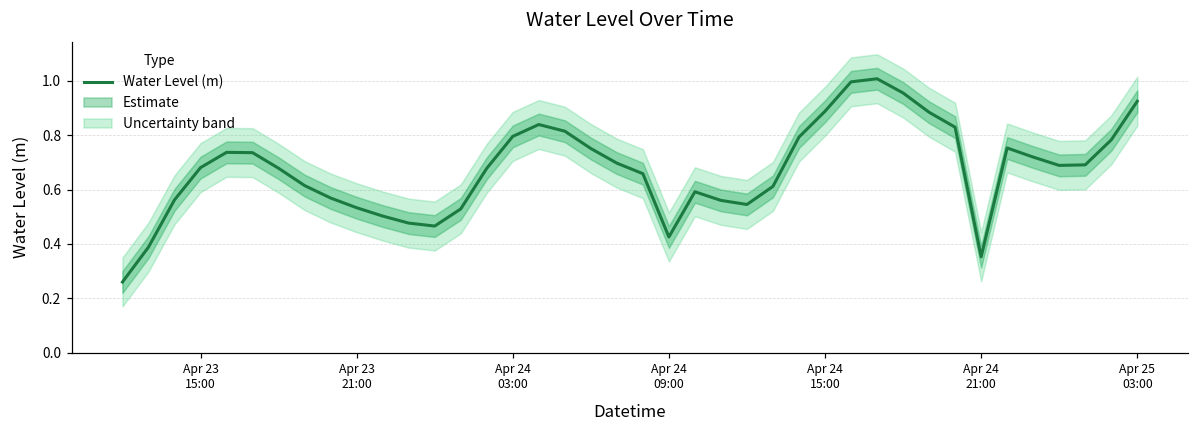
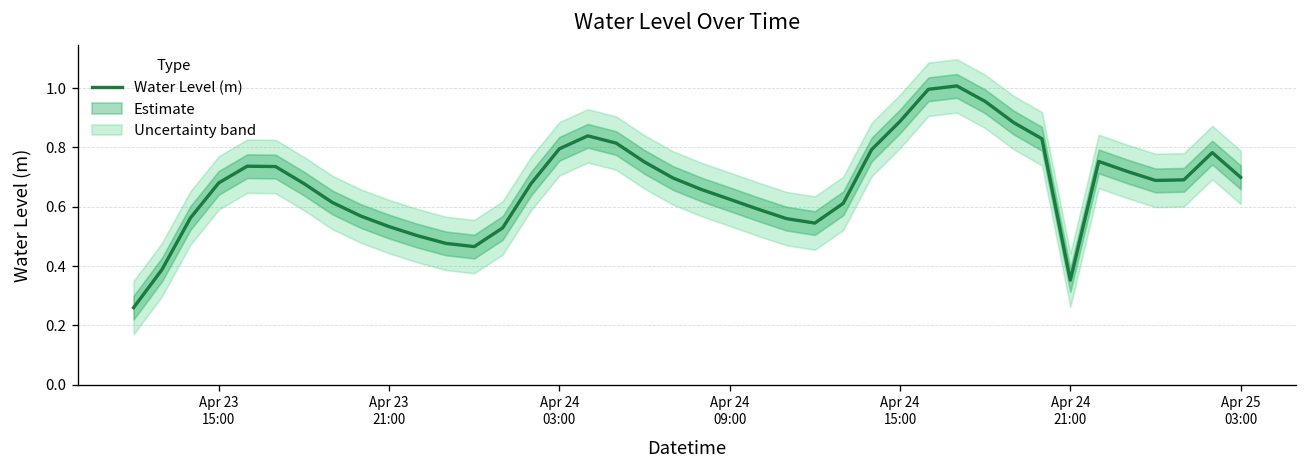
Water Level (m), Apr 24 09:00: 0.43 -> 0.63
Water Level (m), Apr 25 03:00: 0.92 -> 0.70
